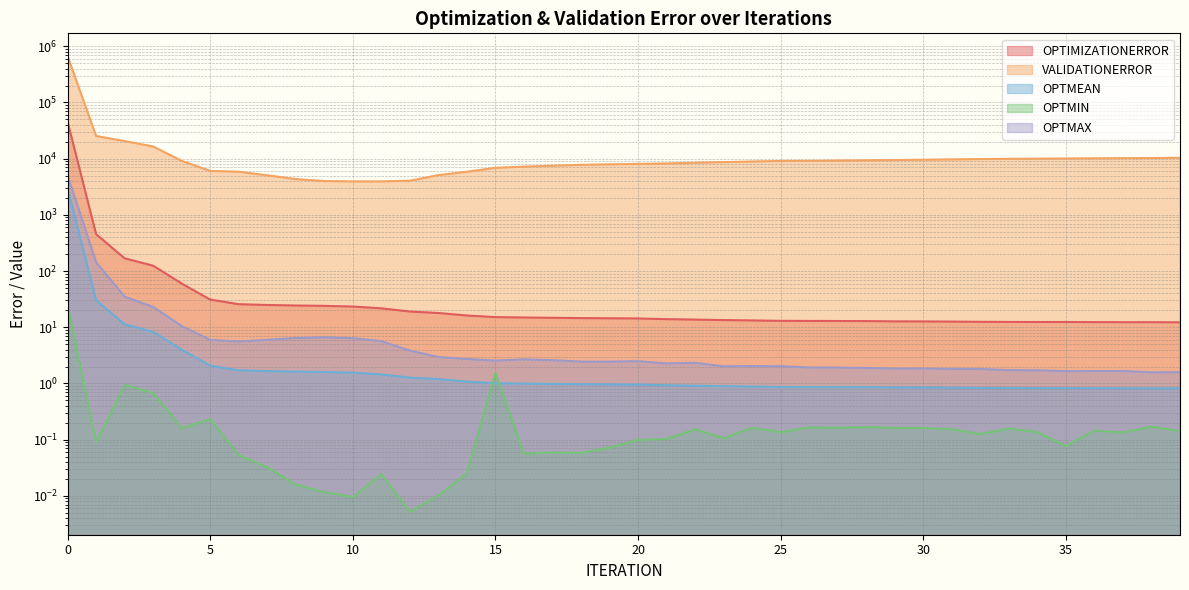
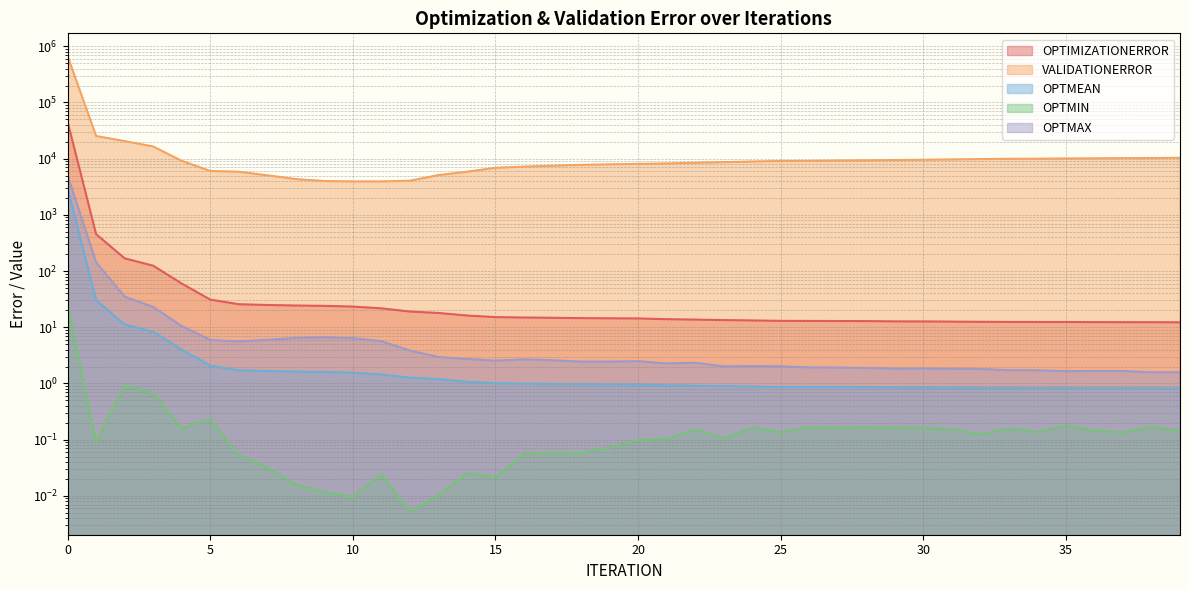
OPTMIN, 15: 1.5 -> 0.021
OPTMIN, 35: 0.08 -> 0.18
